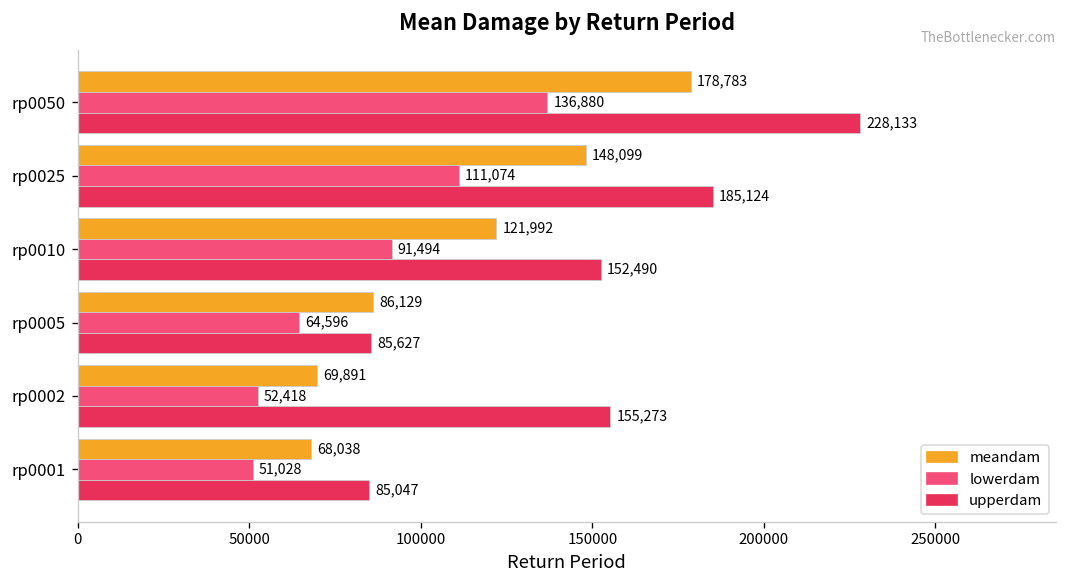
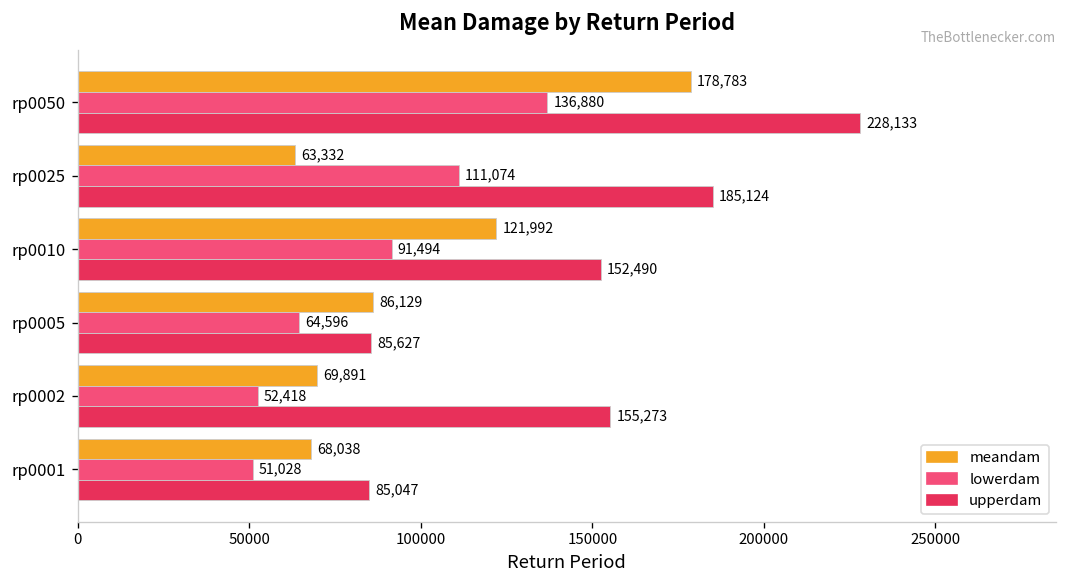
meandam, rp0025: 148,099 -> 63,332
